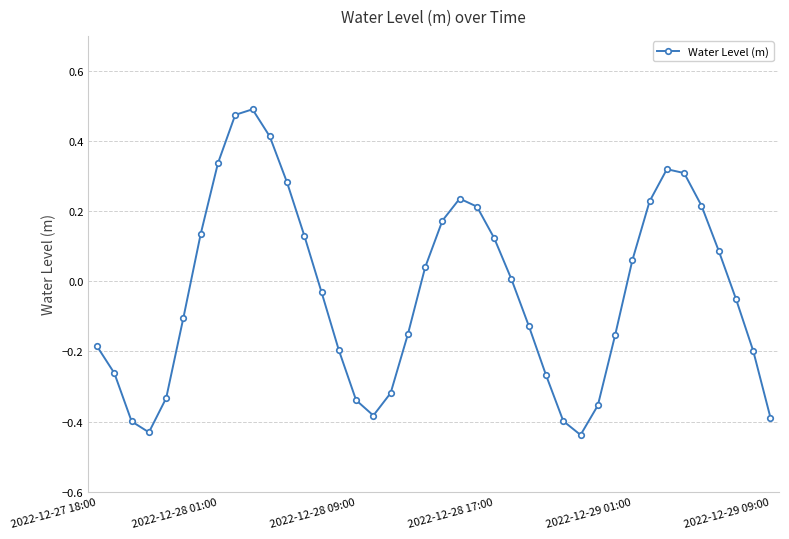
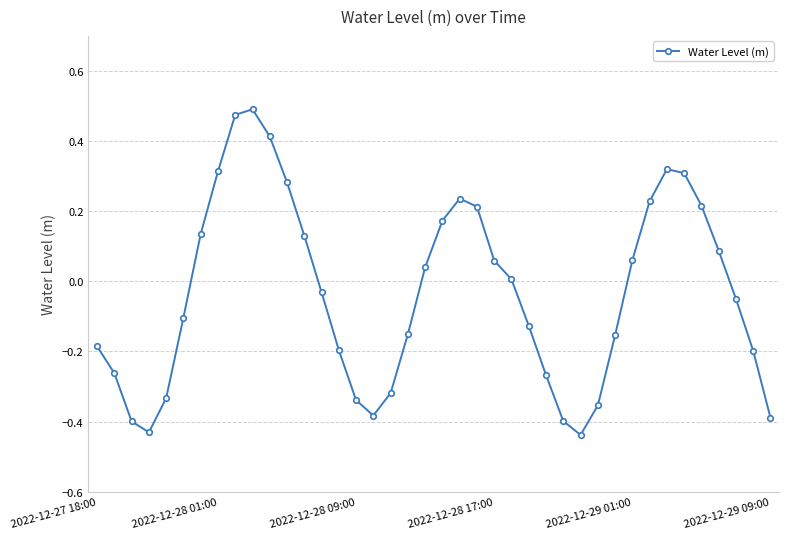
2022-12-28 01:00: 0.34 -> 0.31
2022-12-28 17:00: 0.12 -> 0.06
